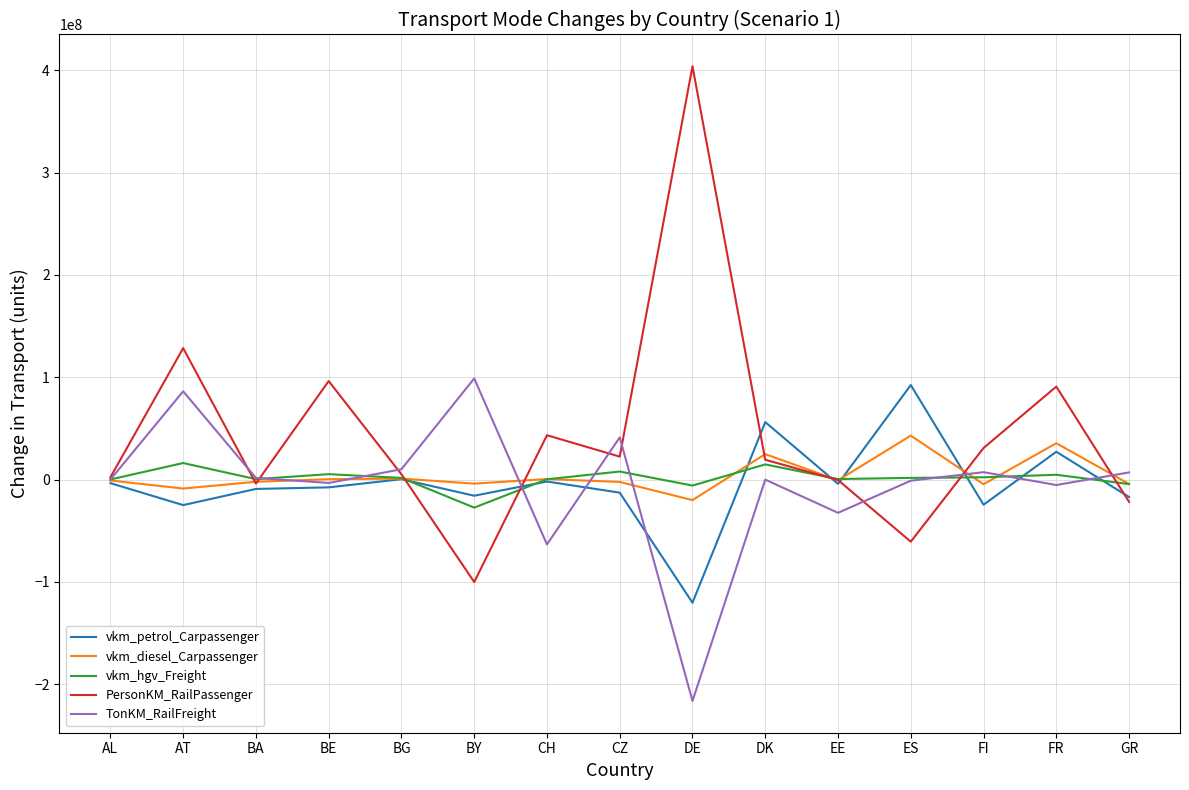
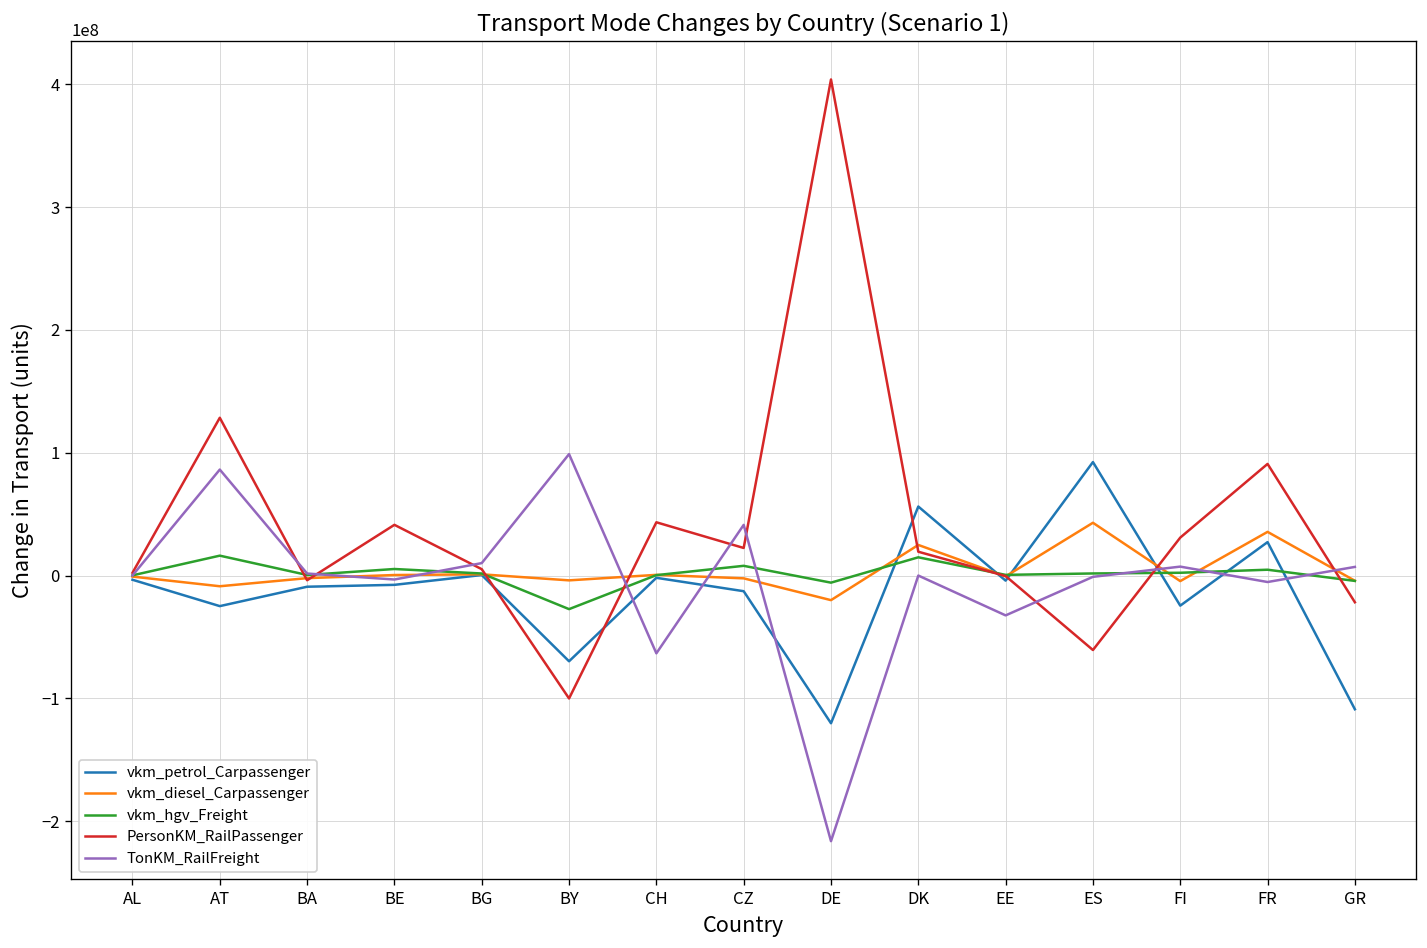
PersonKM_RailPassenger, BE: 96000000 -> 41000000
vkm_petrol_Carpassenger, BY: -16000000 -> -70000000
vkm_petrol_Carpassenger, GR: -17000000 -> -109000000
